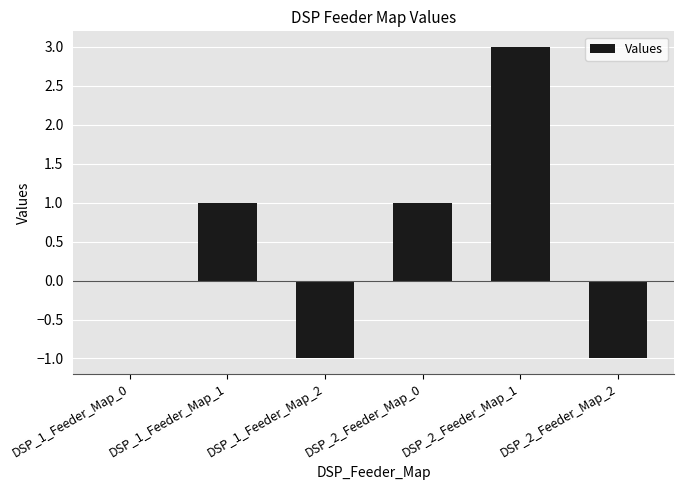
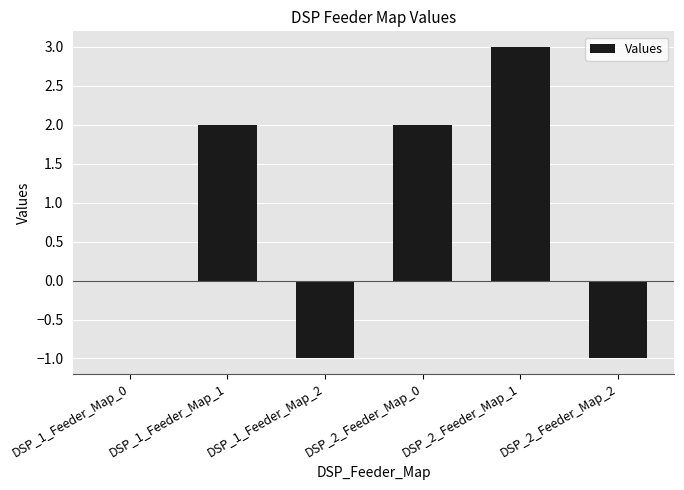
DSP_1_Feeder_Map_1: 1 -> 2
DSP_2_Feeder_Map_0: 1 -> 2
